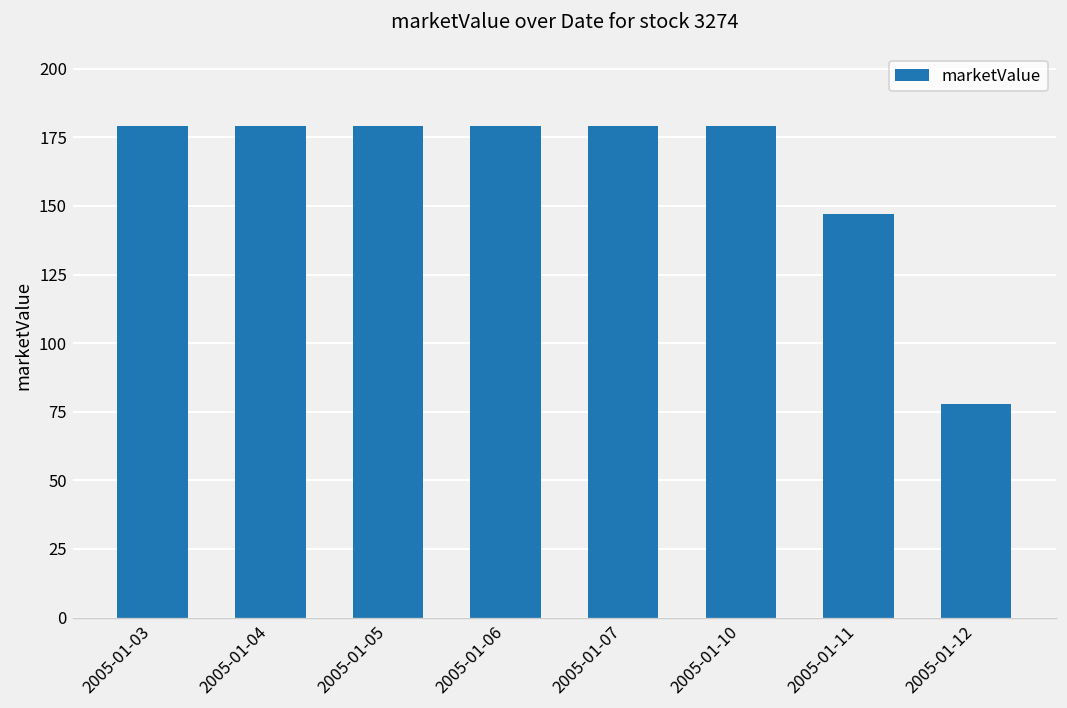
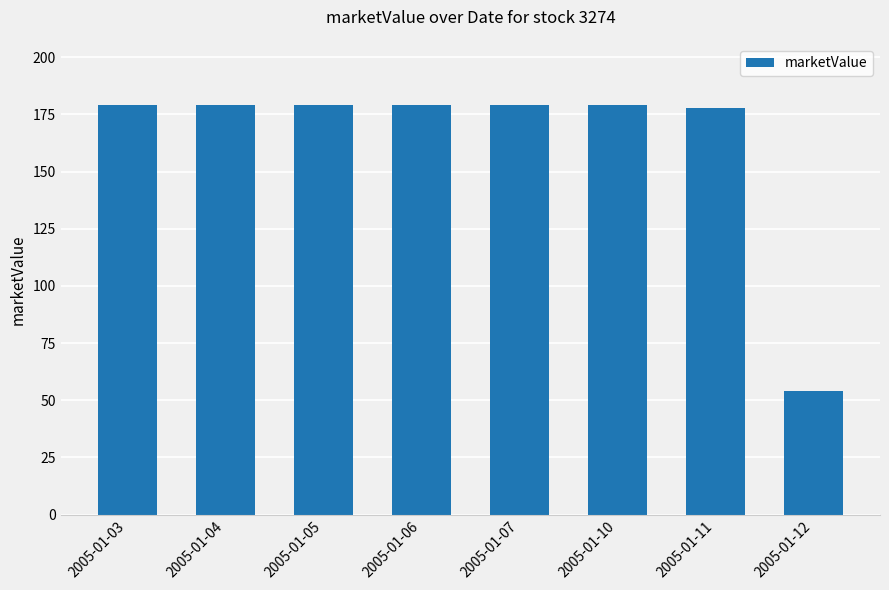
2005-01-11: 147 -> 178
2005-01-12: 78 -> 54
